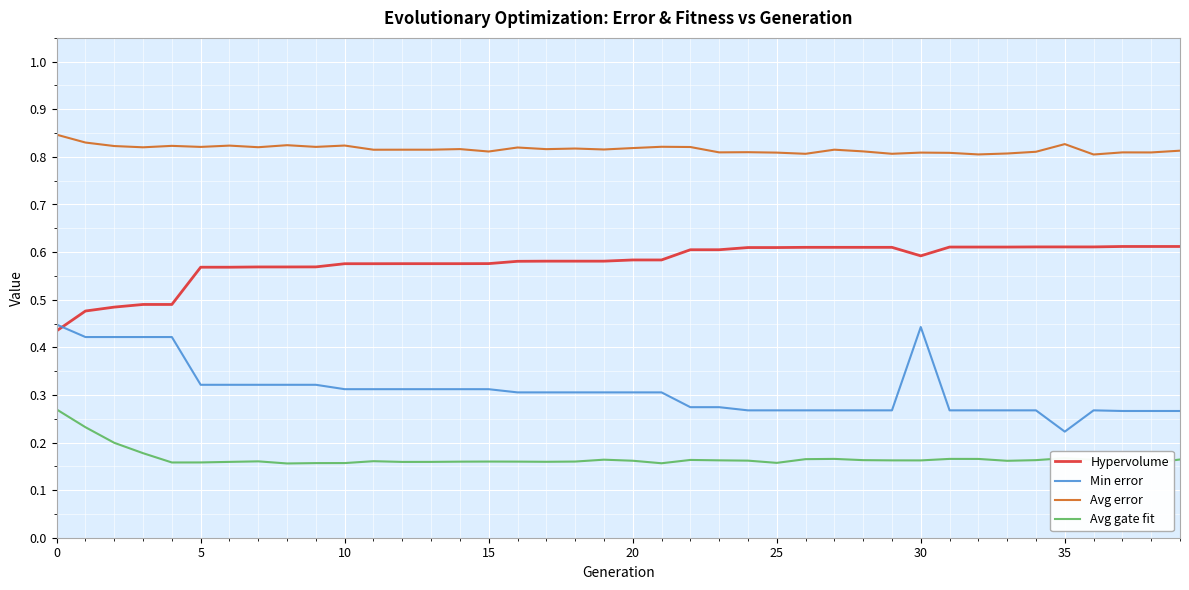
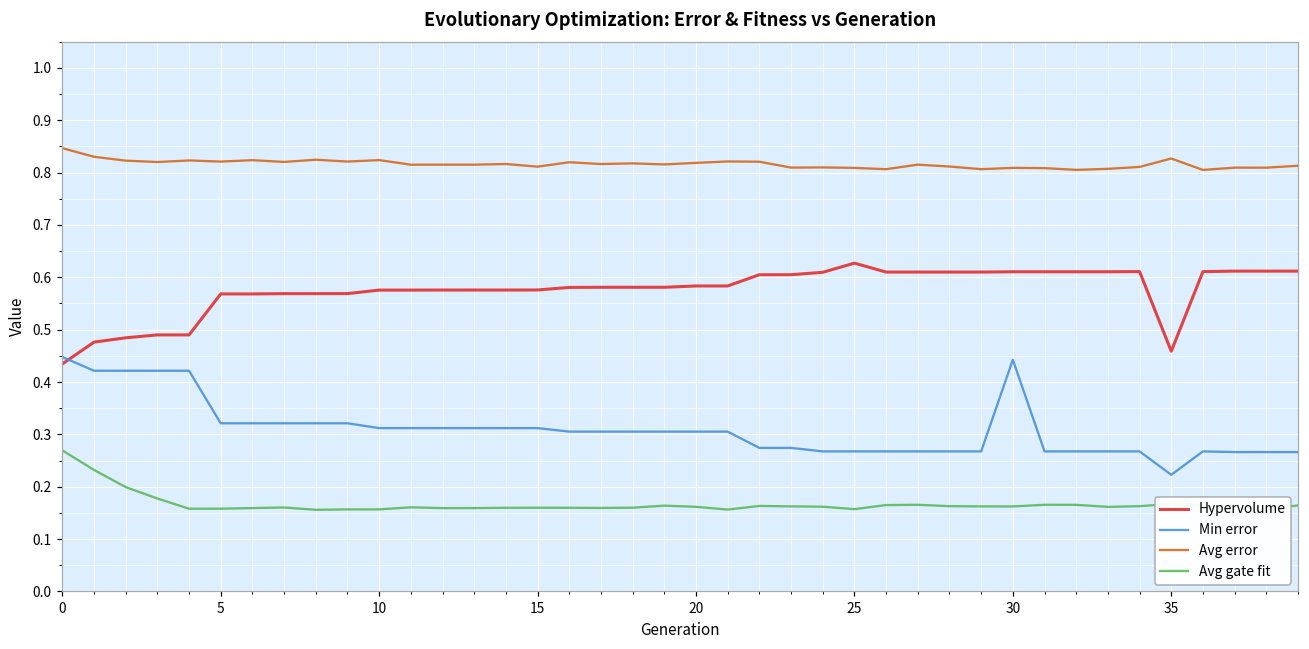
Hypervolume, 25: 0.61 -> 0.63
Hypervolume, 30: 0.59 -> 0.61
Hypervolume, 35: 0.61 -> 0.46
